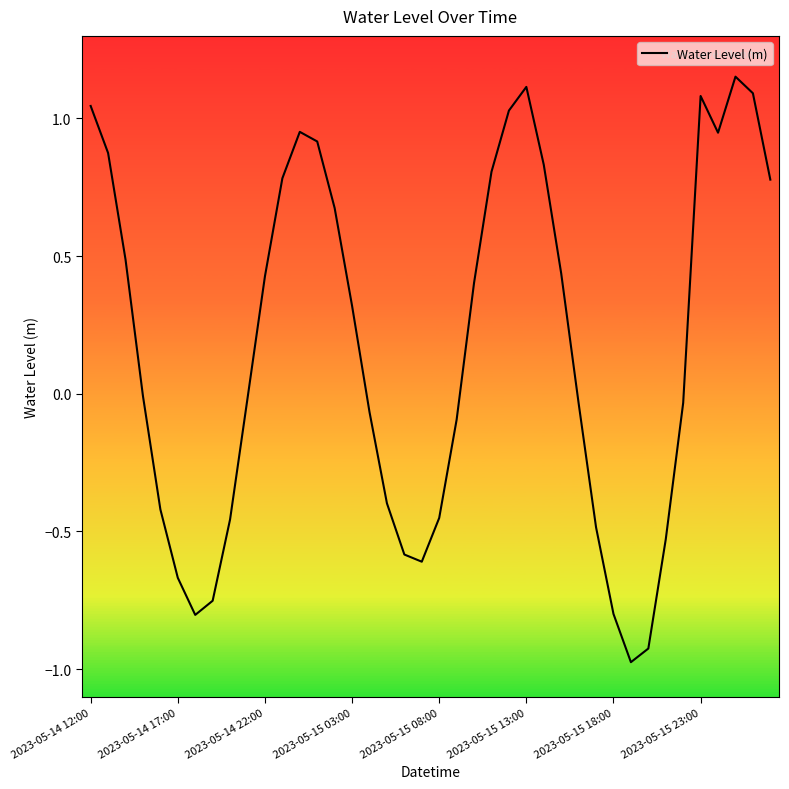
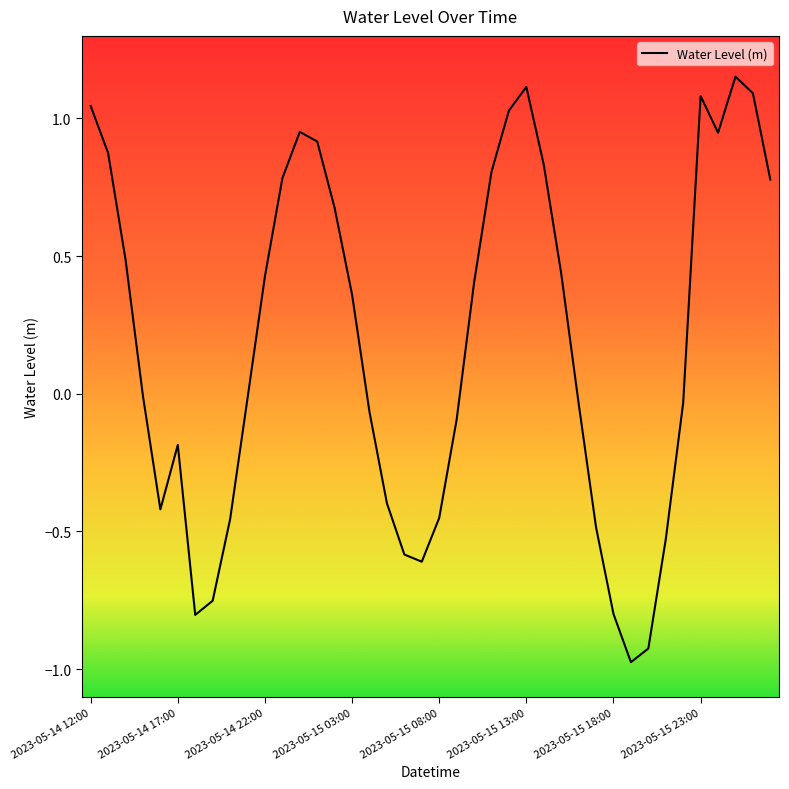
2023-05-14 17:00: -0.67 -> -0.19
2023-05-15 03:00: 0.32 -> 0.36
